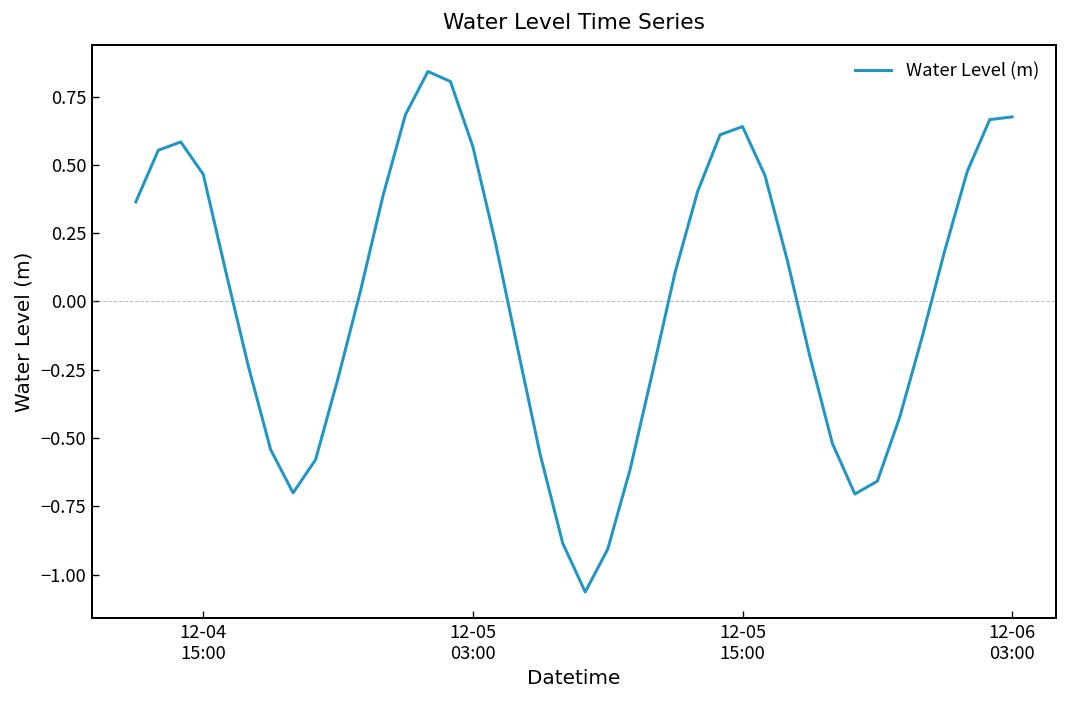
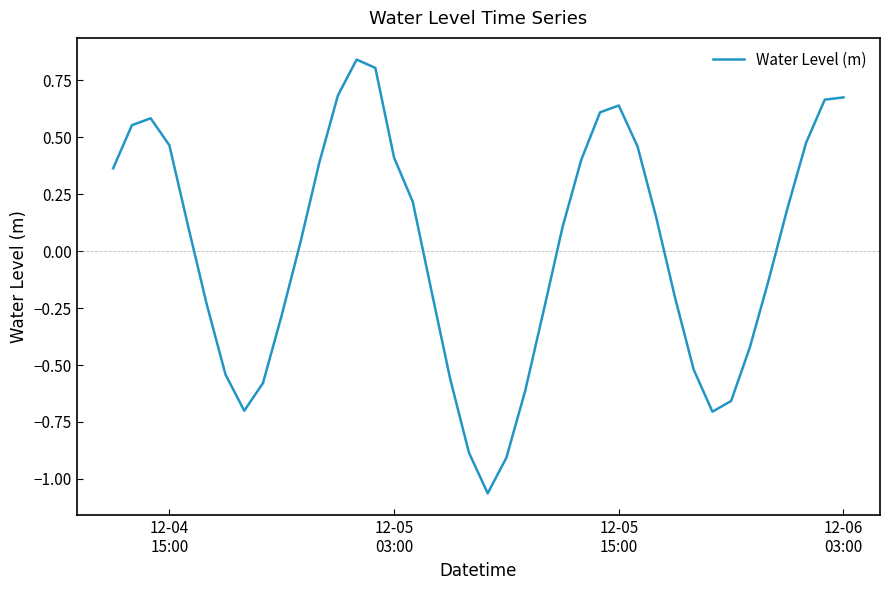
12-05 03:00: 0.57 -> 0.41
